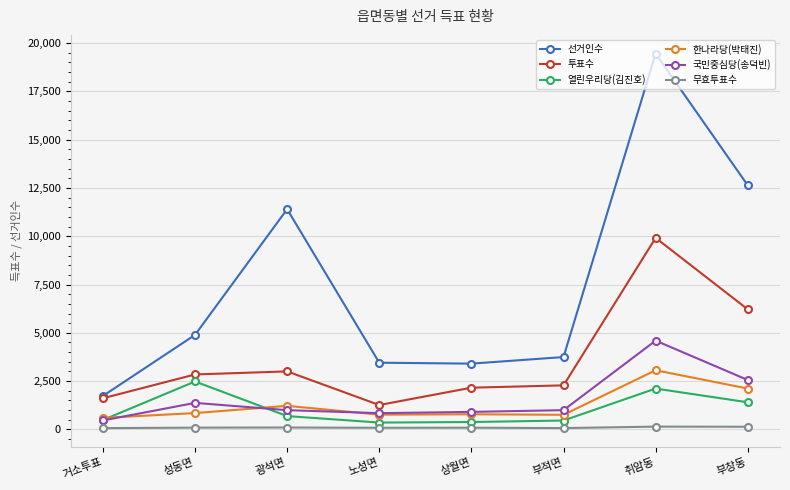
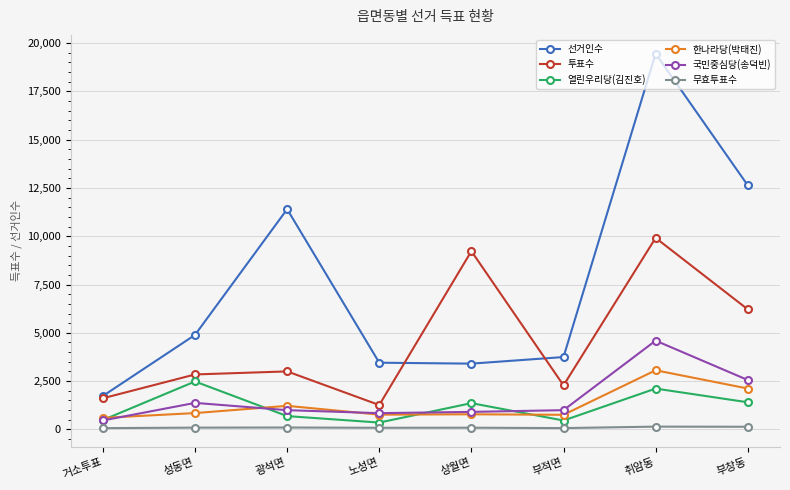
투표수, 상월면: 2,200 -> 9,200
열린우리당(김진호), 상월면: 400 -> 1,400
